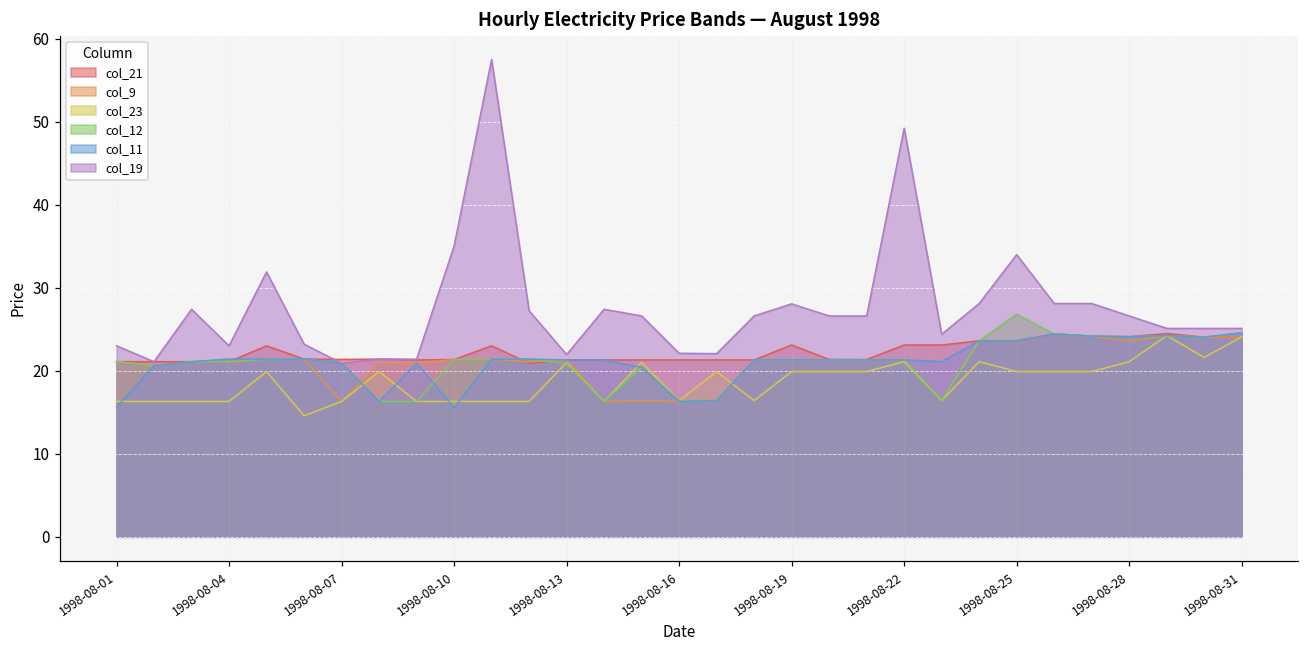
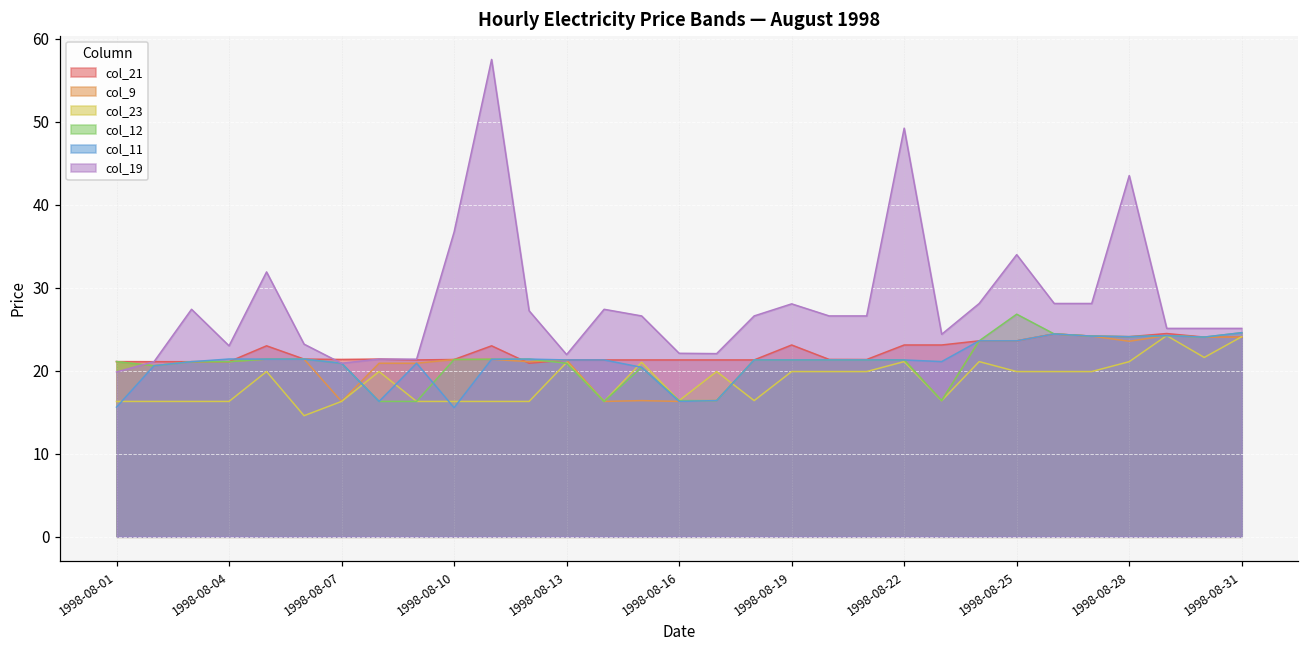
col_19, 1998-08-01: 23 -> 20
col_19, 1998-08-10: 35 -> 37
col_19, 1998-08-28: 27 -> 44
